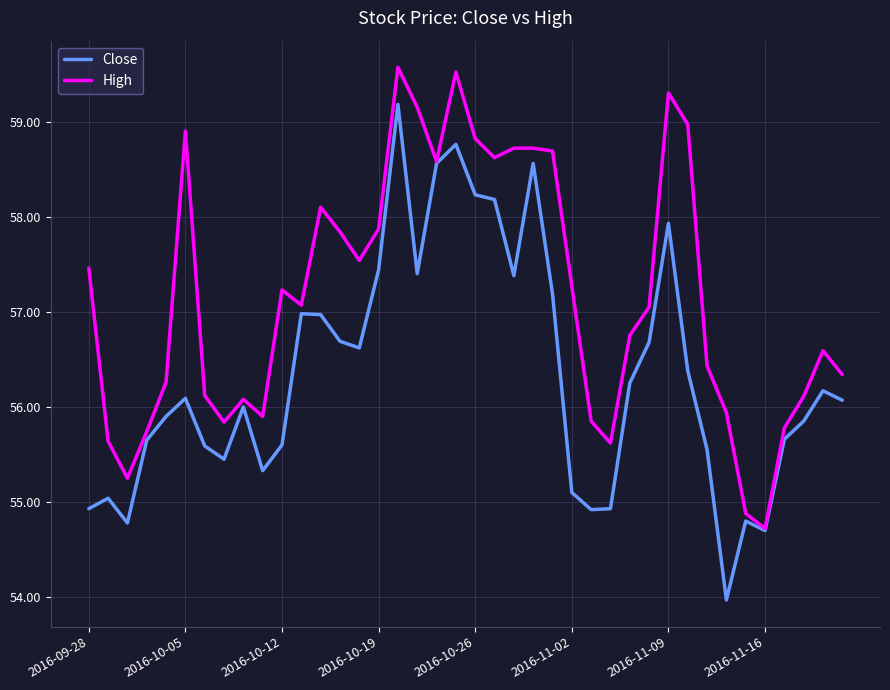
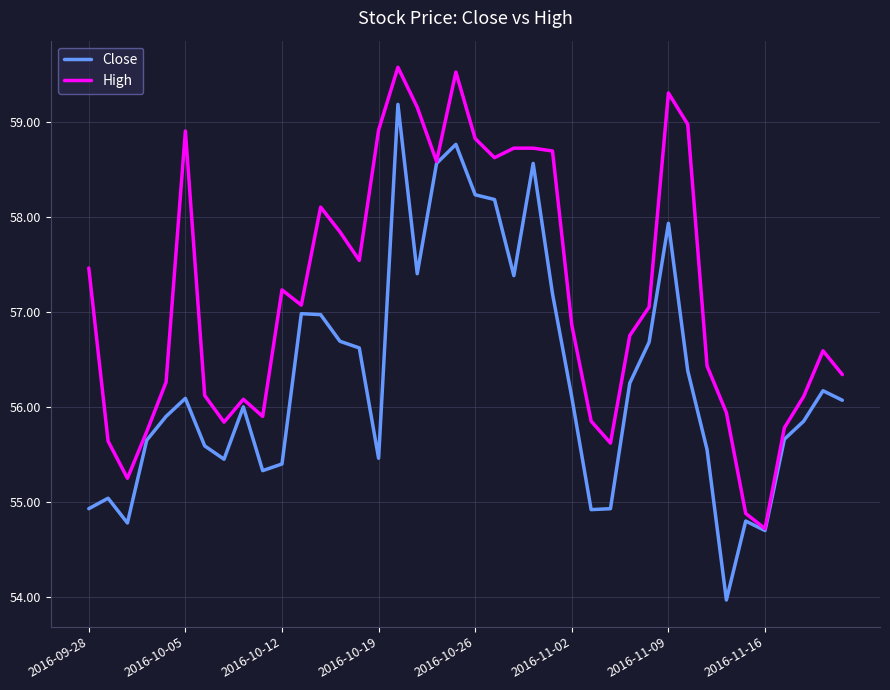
Close, 2016-10-12: 55.6 -> 55.4
Close, 2016-10-19: 57.4 -> 55.5
High, 2016-10-19: 57.9 -> 58.9
Close, 2016-11-02: 55.1 -> 56.1
High, 2016-11-02: 57.3 -> 56.9
